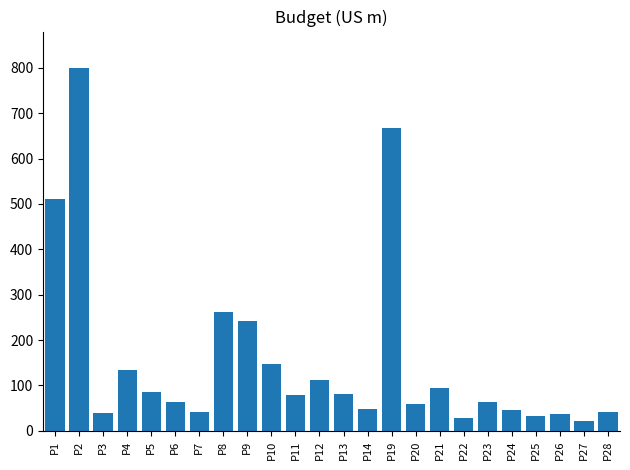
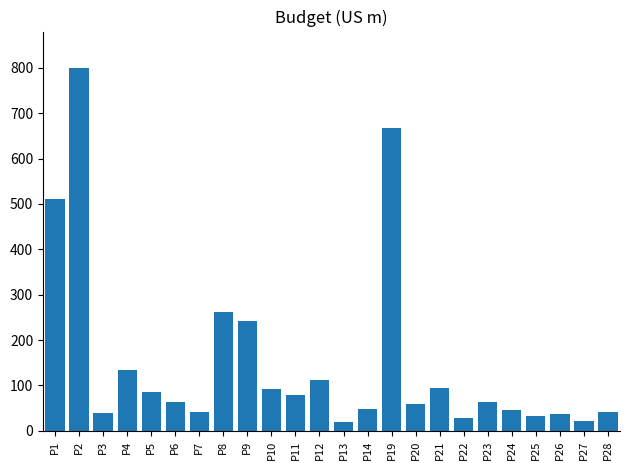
P10: 150 -> 90
P13: 80 -> 20
